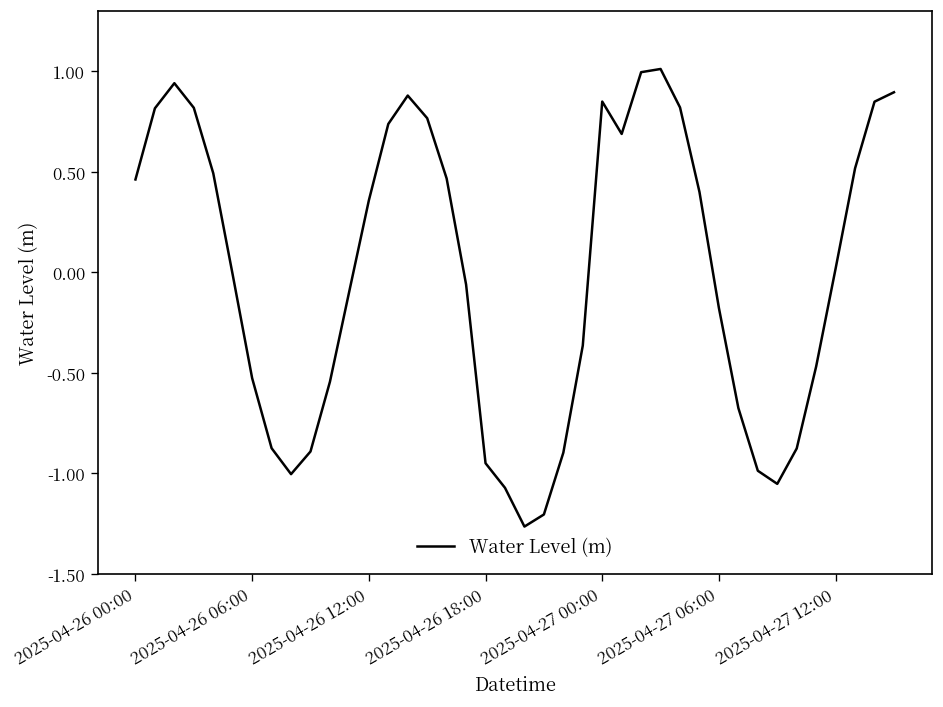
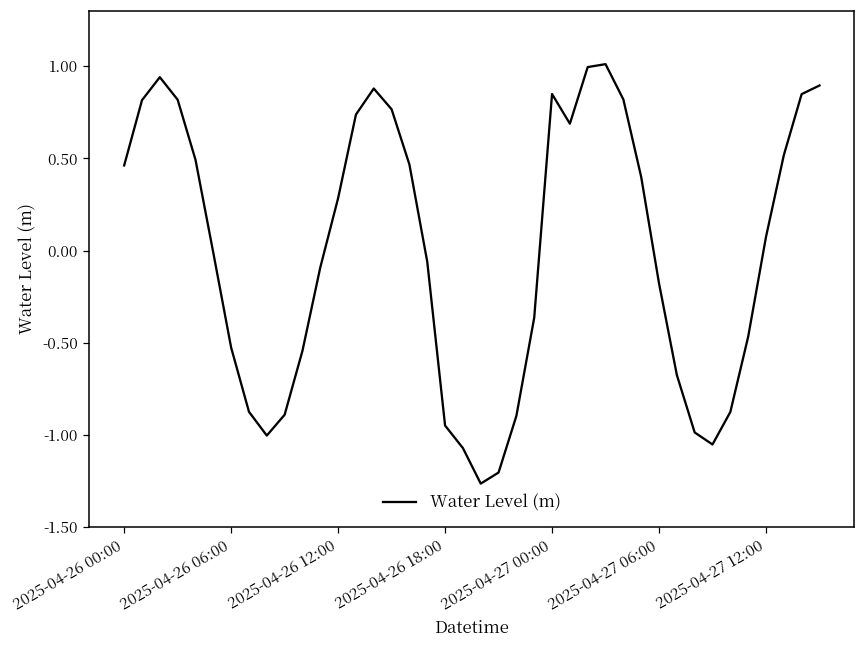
2025-04-26 12:00: 0.36 -> 0.28
2025-04-27 12:00: 0.02 -> 0.07
